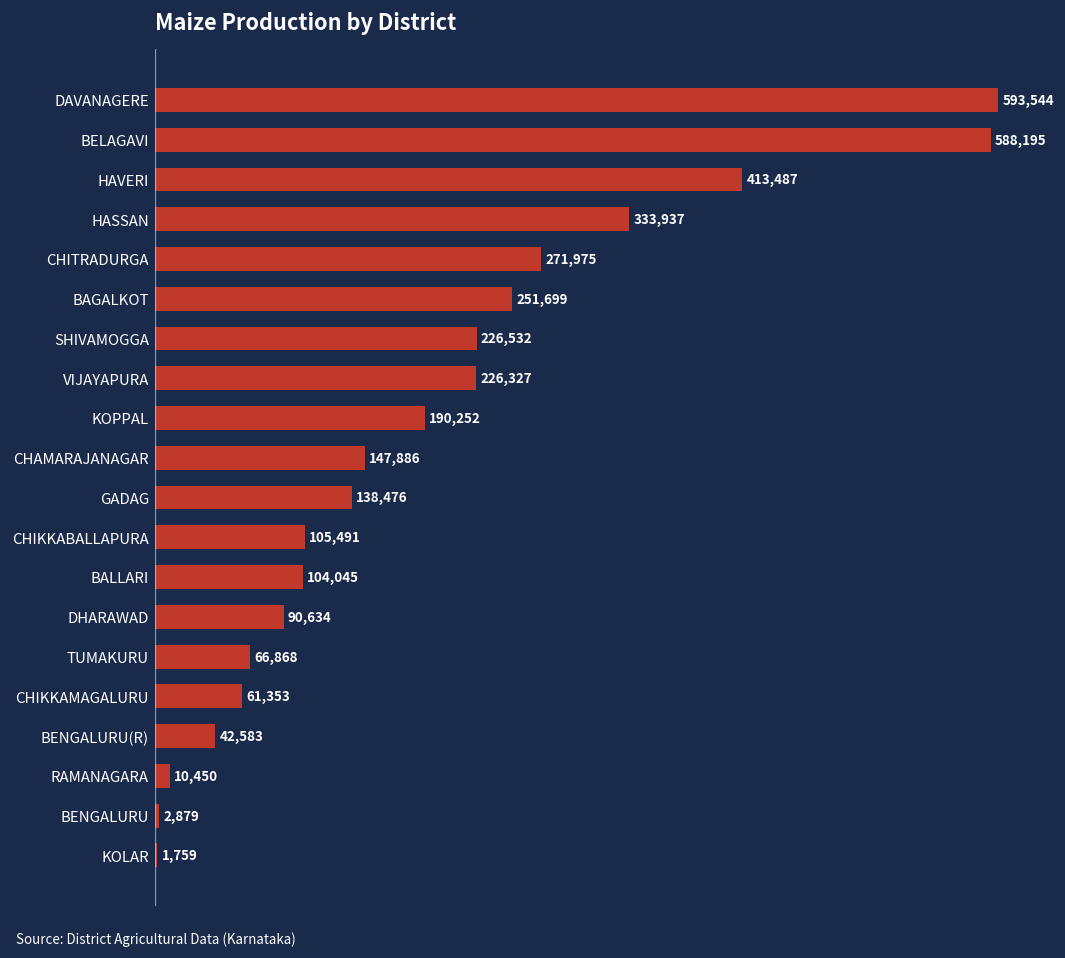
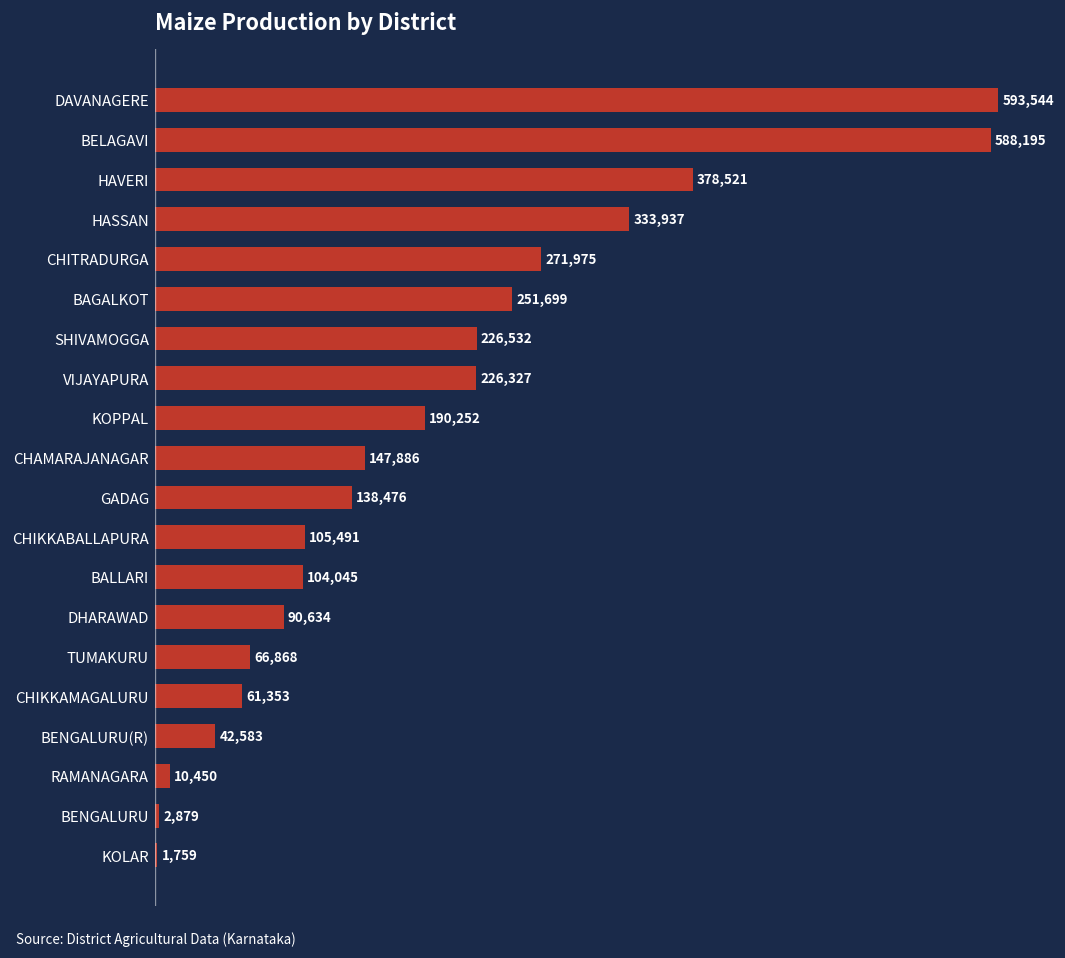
HAVERI: 413,487 -> 378,521
